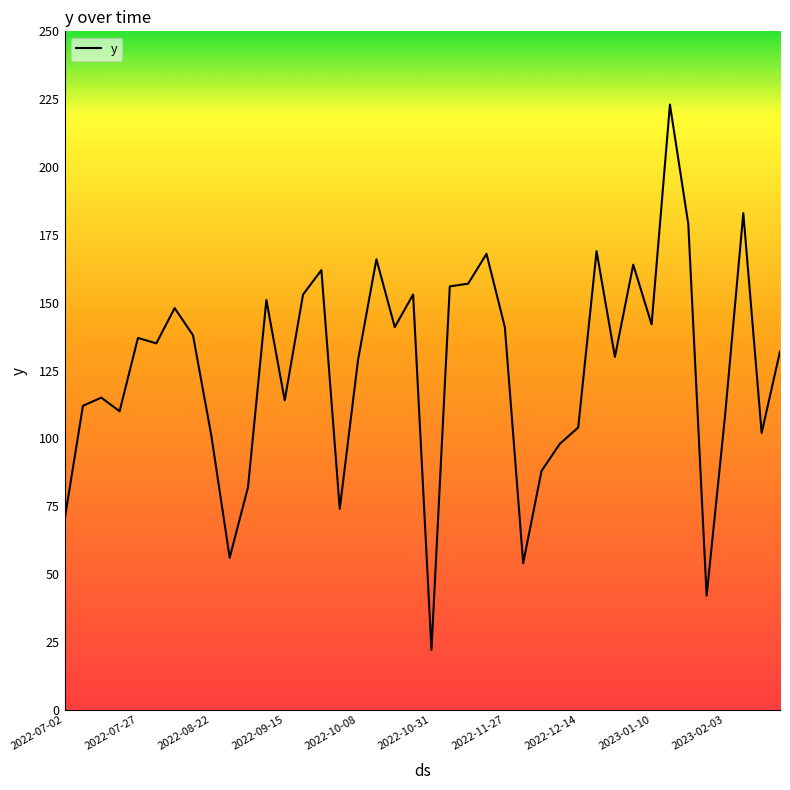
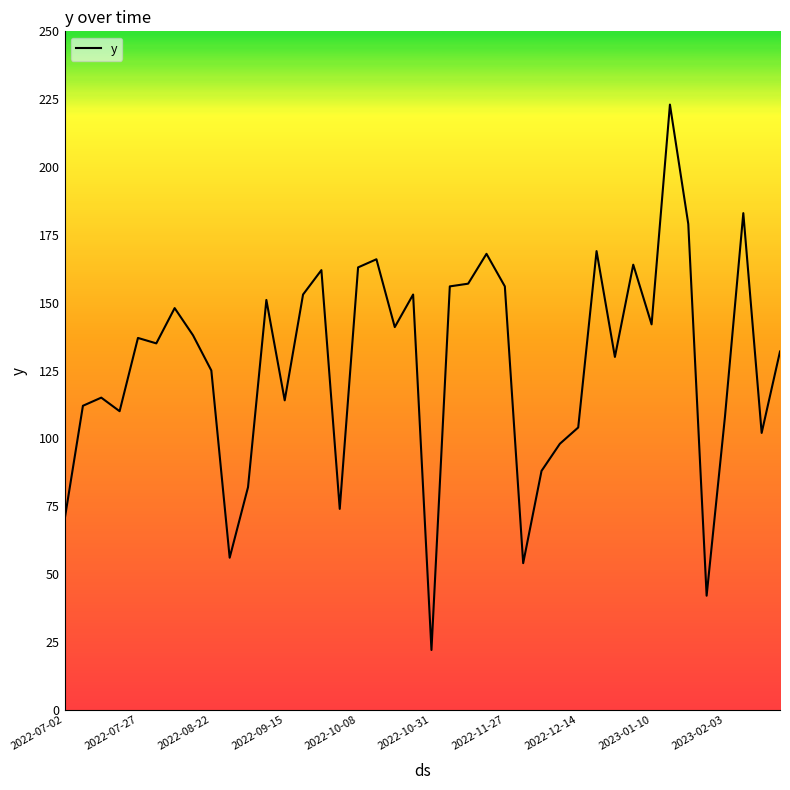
2022-08-22: 101 -> 125
2022-10-08: 129 -> 163
2022-11-27: 141 -> 156
